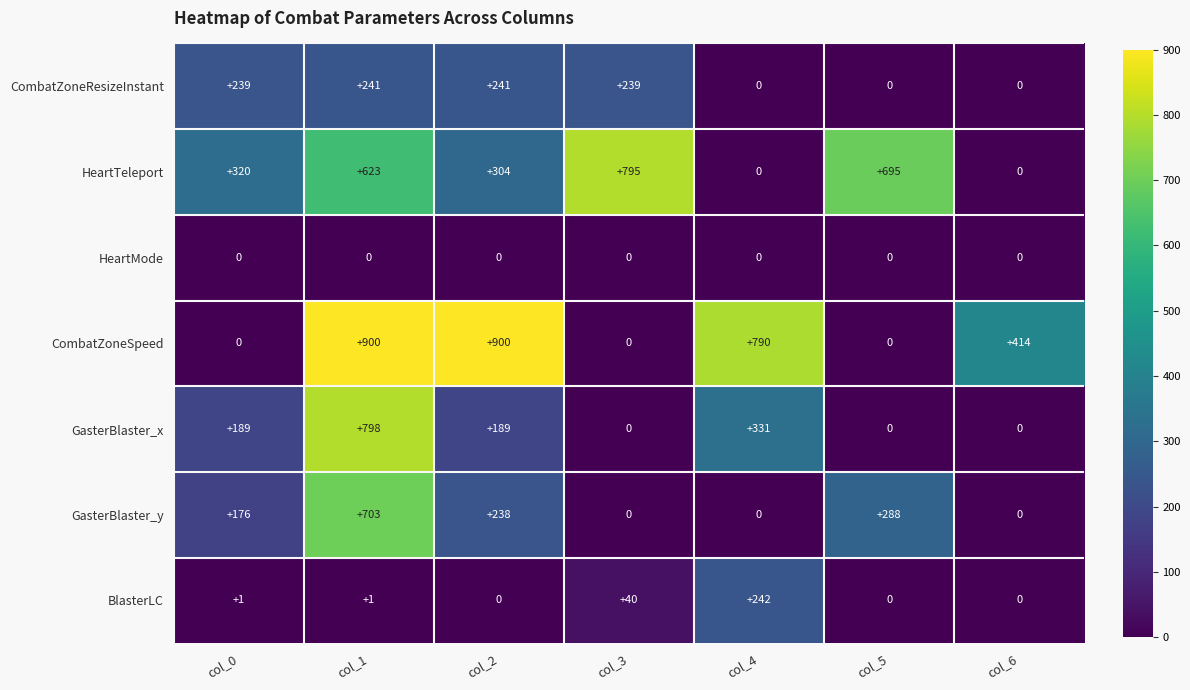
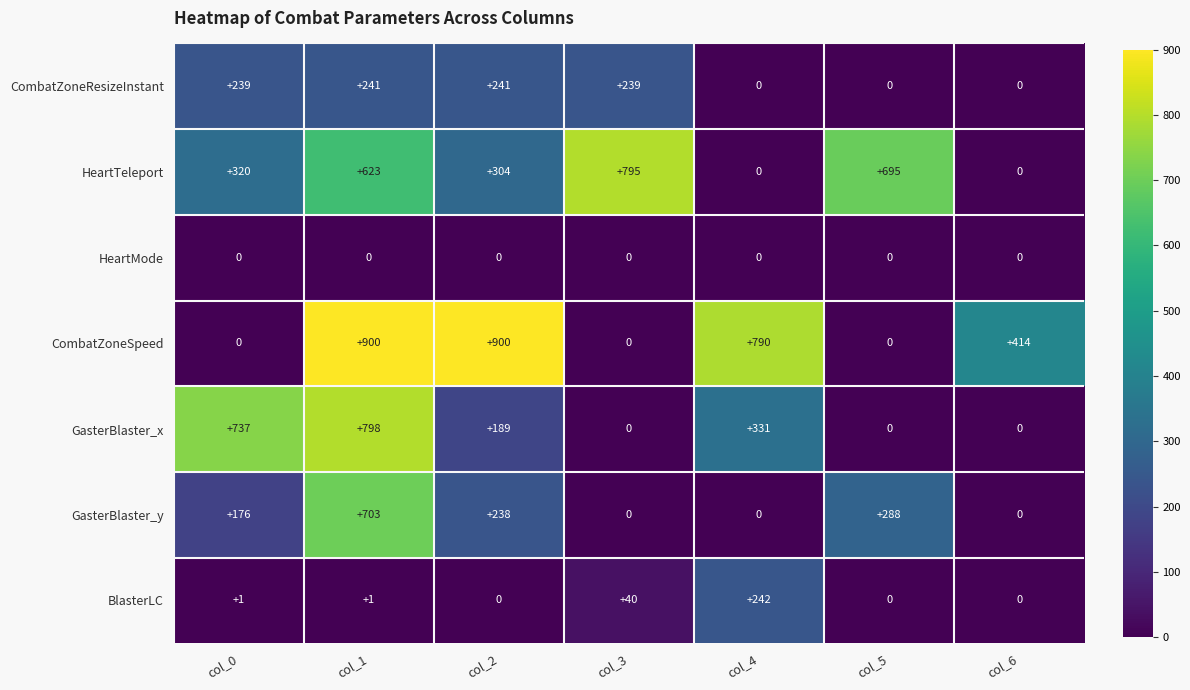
GasterBlaster_x, col_0: +189 -> +737
